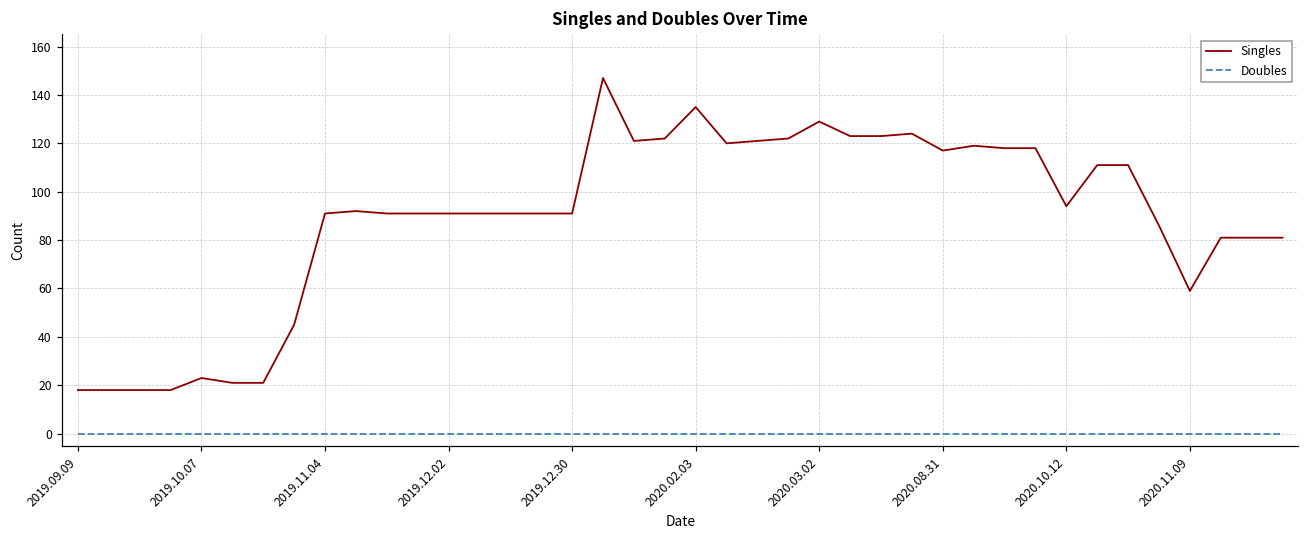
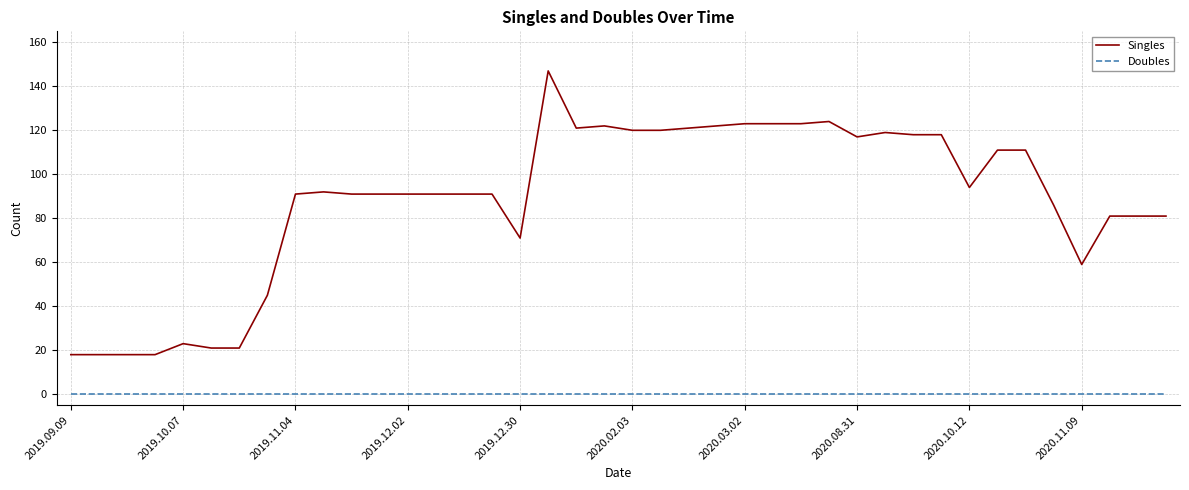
Singles, 2019.12.30: 91 -> 71
Singles, 2020.02.03: 135 -> 120
Singles, 2020.03.02: 129 -> 123
